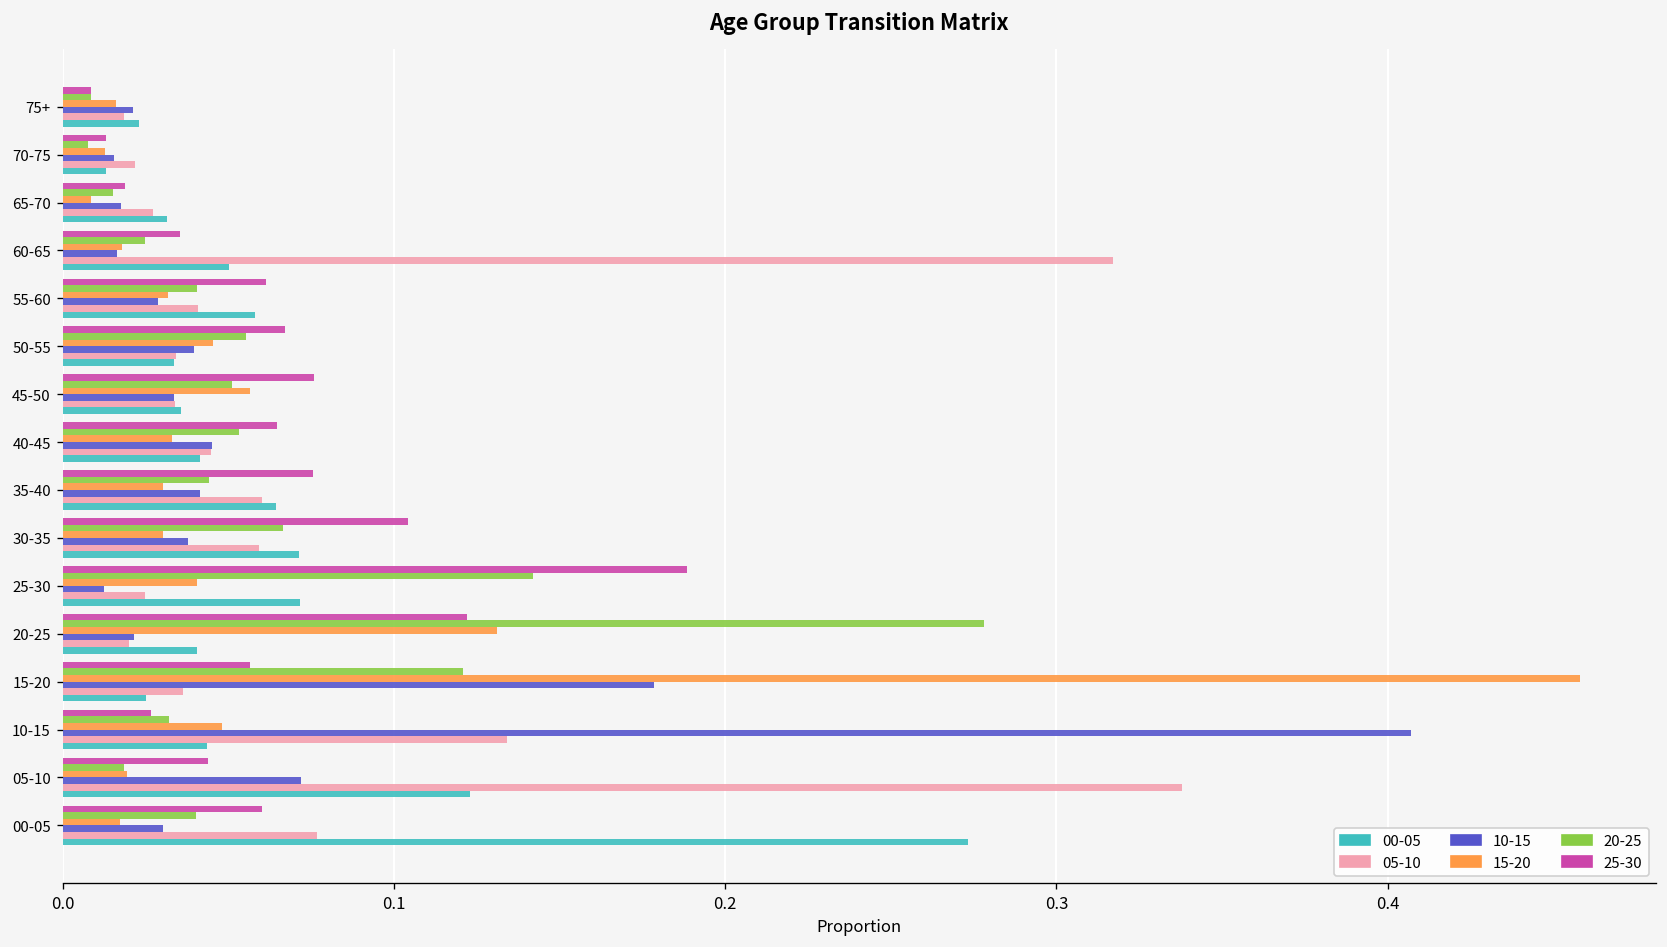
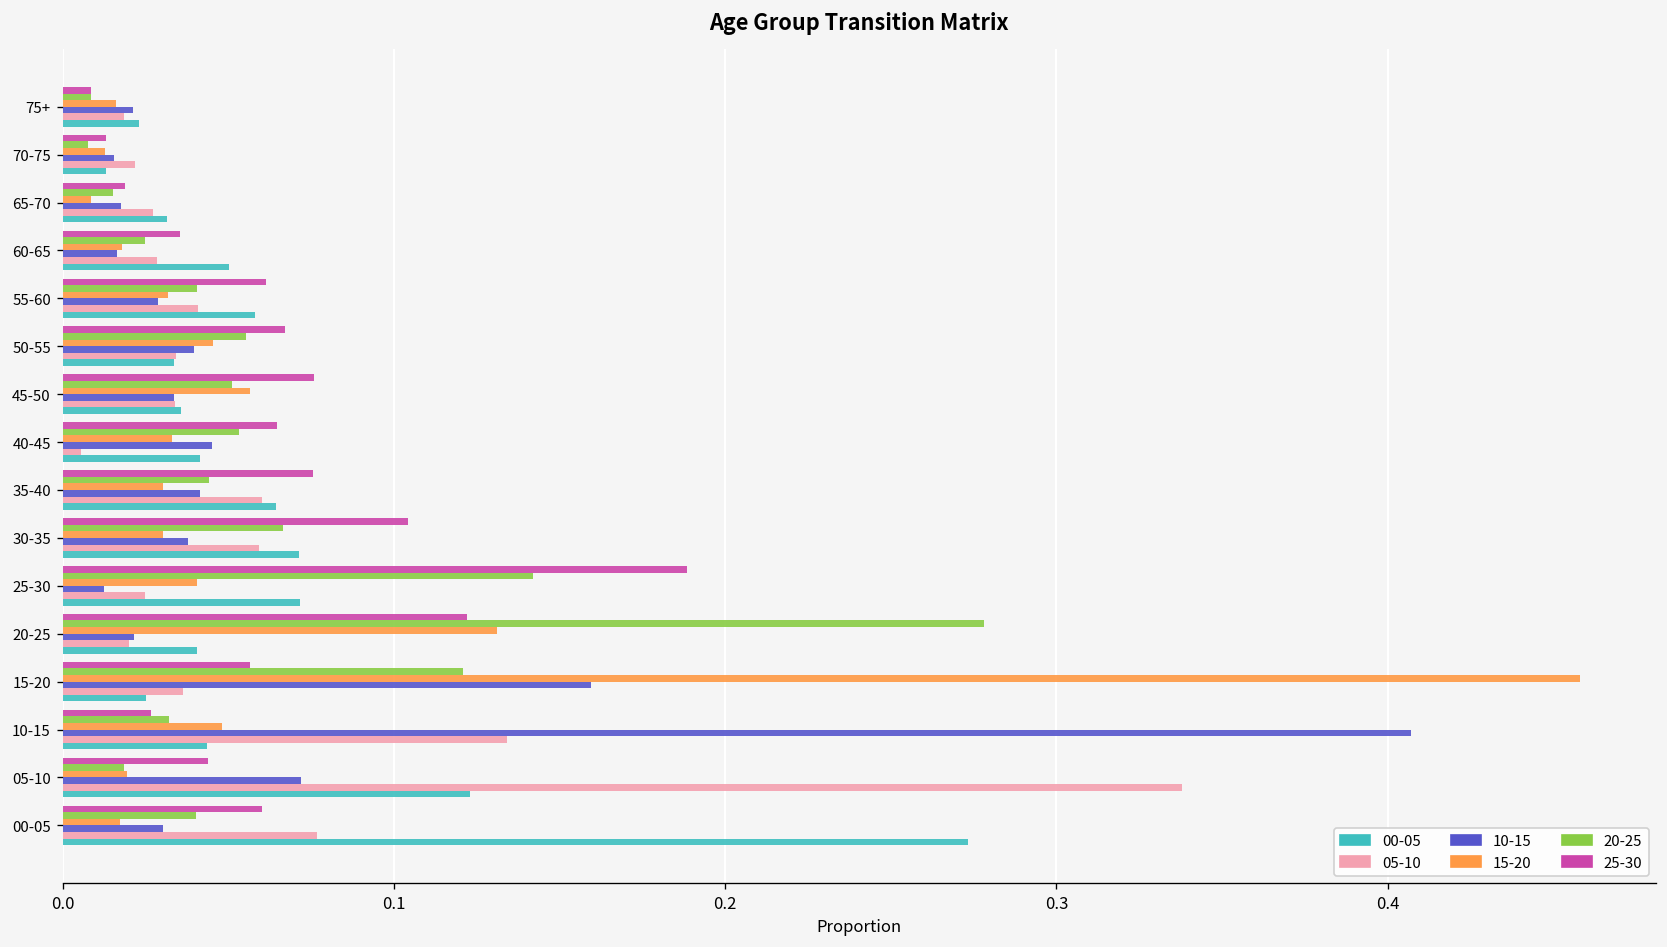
05-10, 60-65: 0.317 -> 0.028
05-10, 40-45: 0.045 -> 0.006
10-15, 15-20: 0.178 -> 0.159
